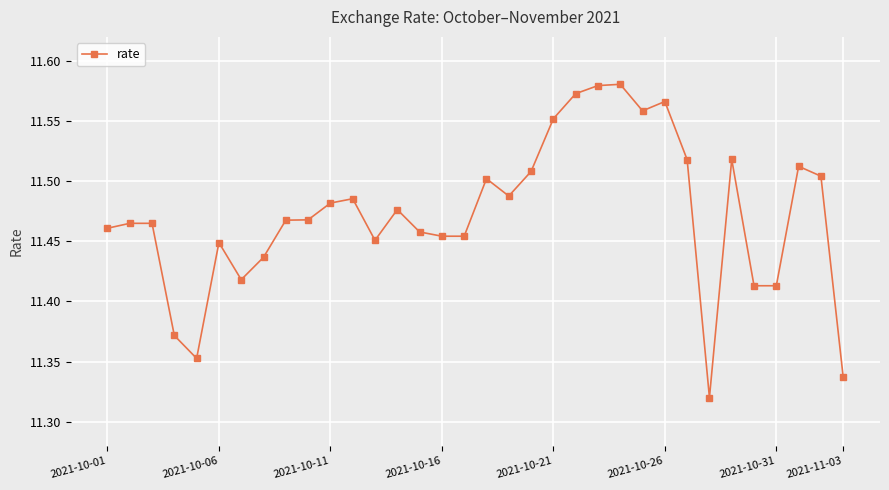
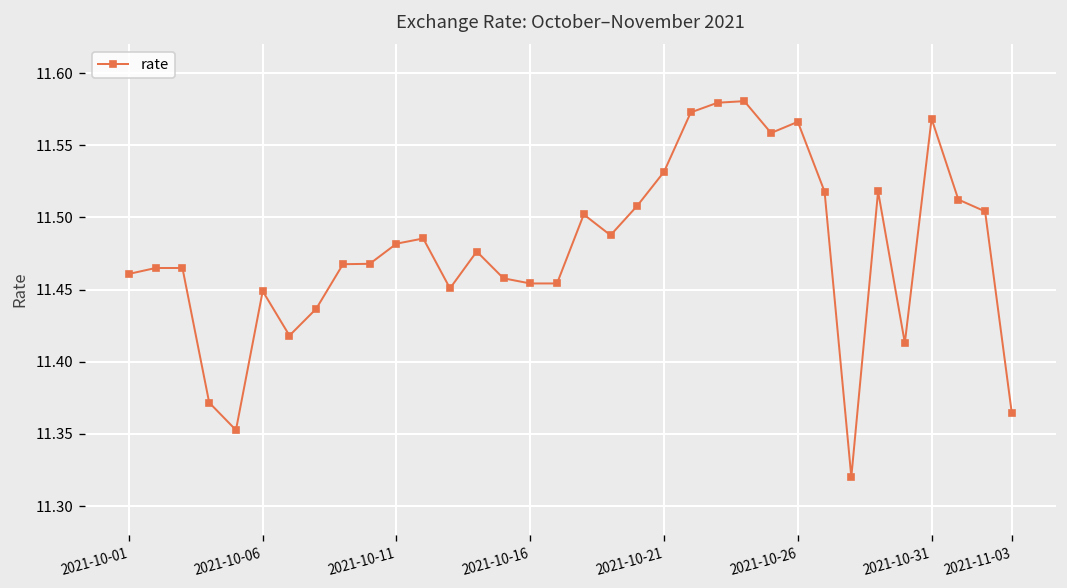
2021-10-21: 11.552 -> 11.532
2021-10-31: 11.413 -> 11.568
2021-11-03: 11.337 -> 11.364
